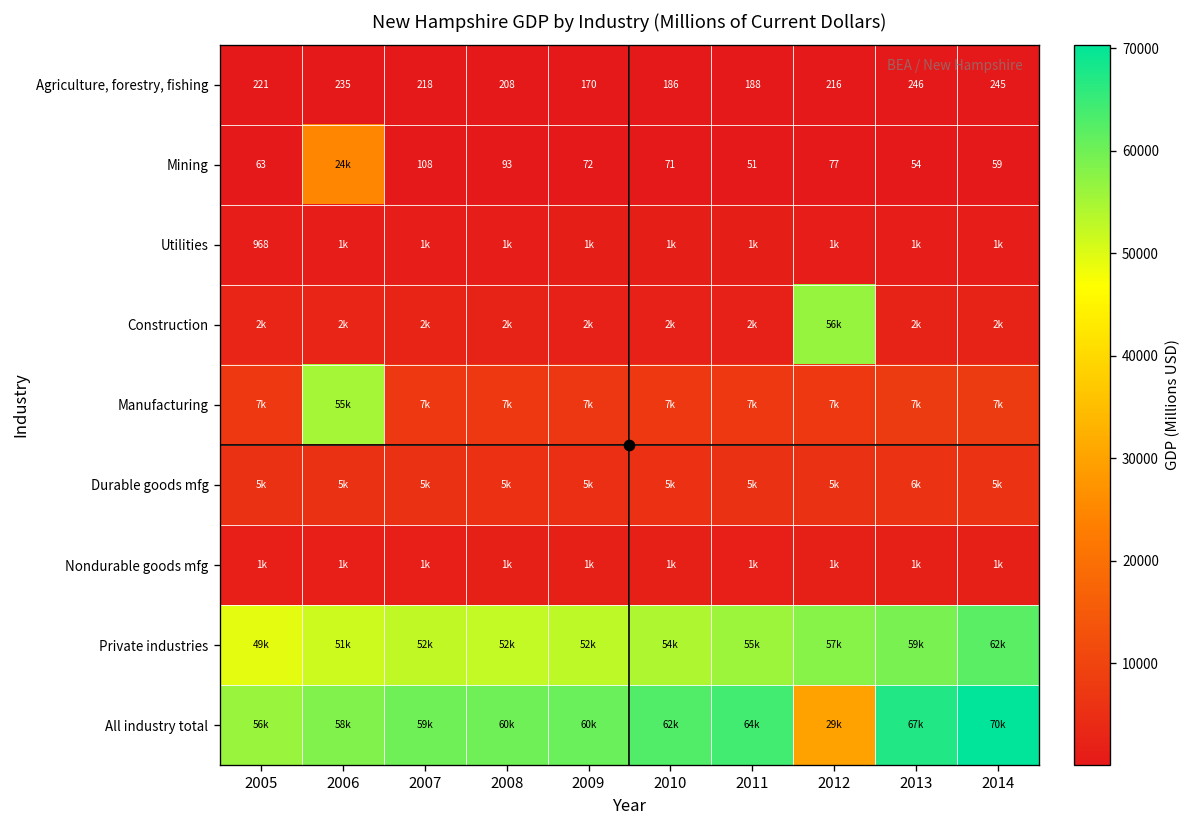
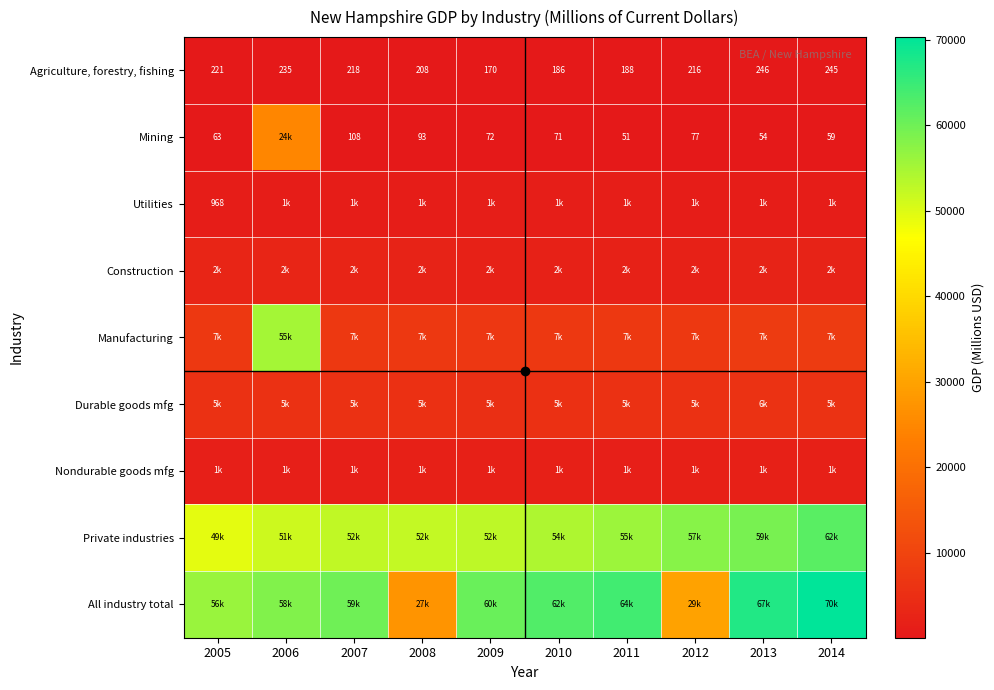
Construction, 2012: 56k -> 2k
All industry total, 2008: 60k -> 27k
